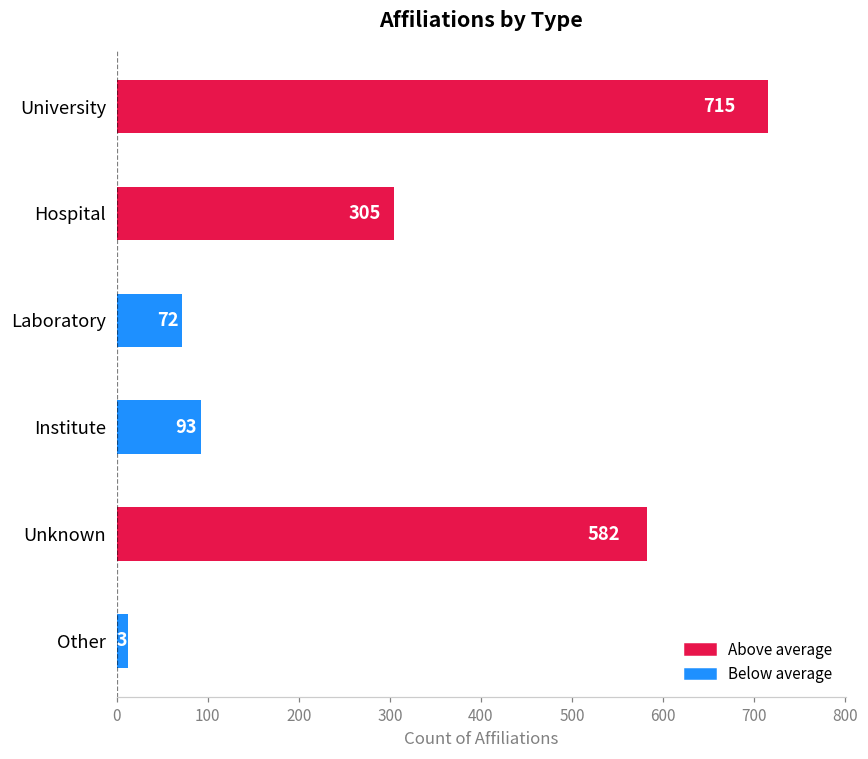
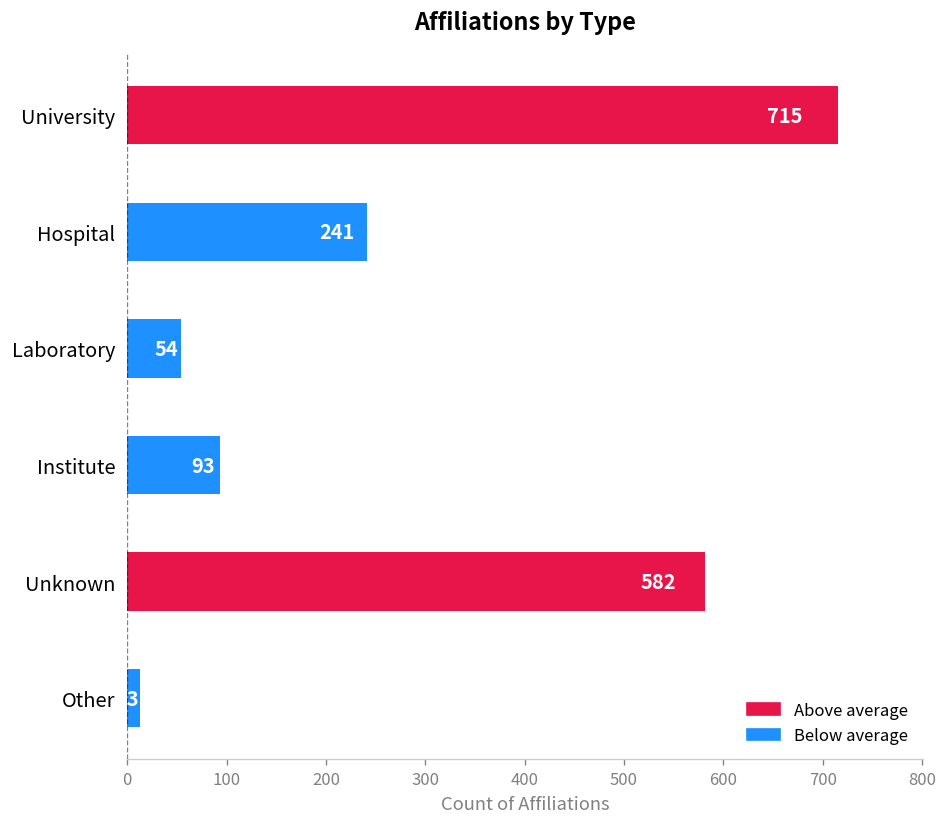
Hospital: 305 -> 241
Laboratory: 72 -> 54
